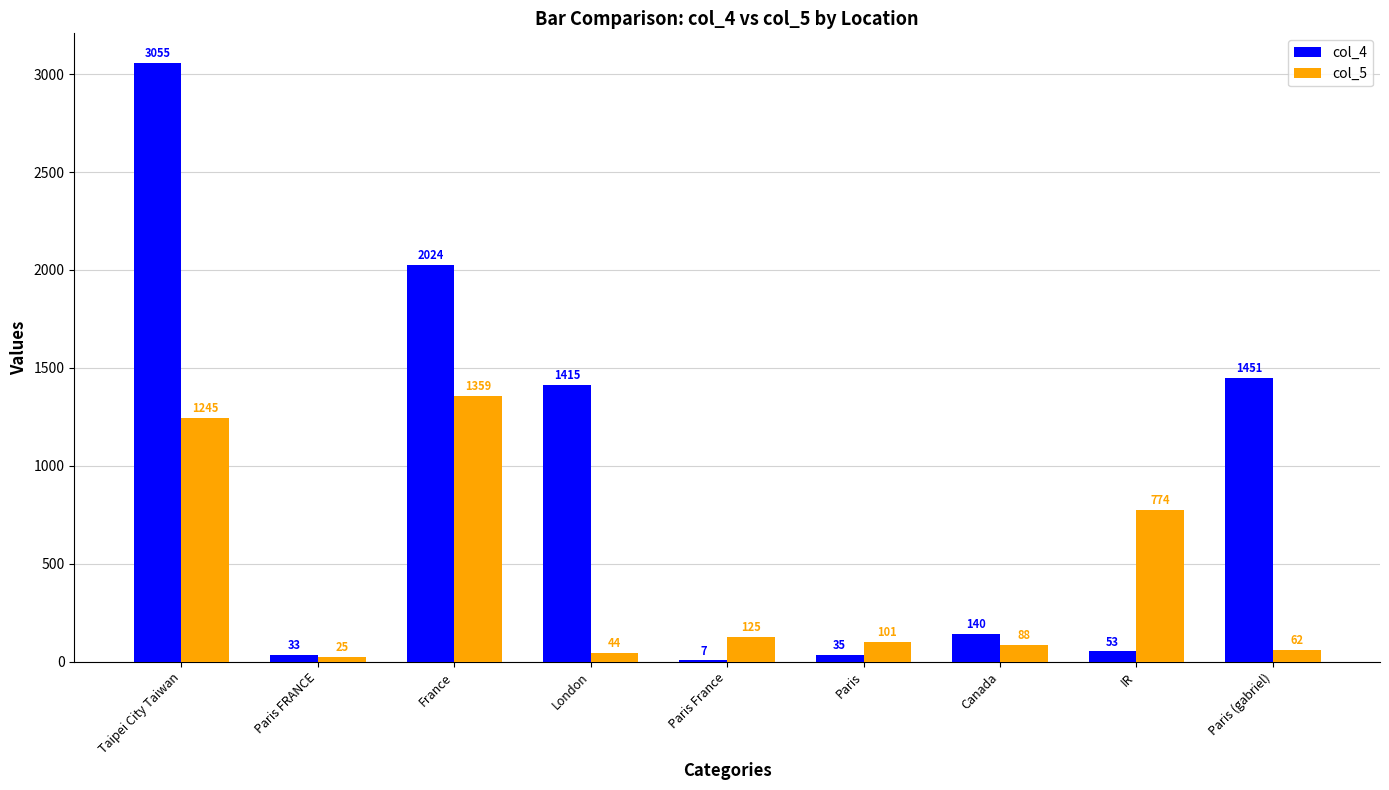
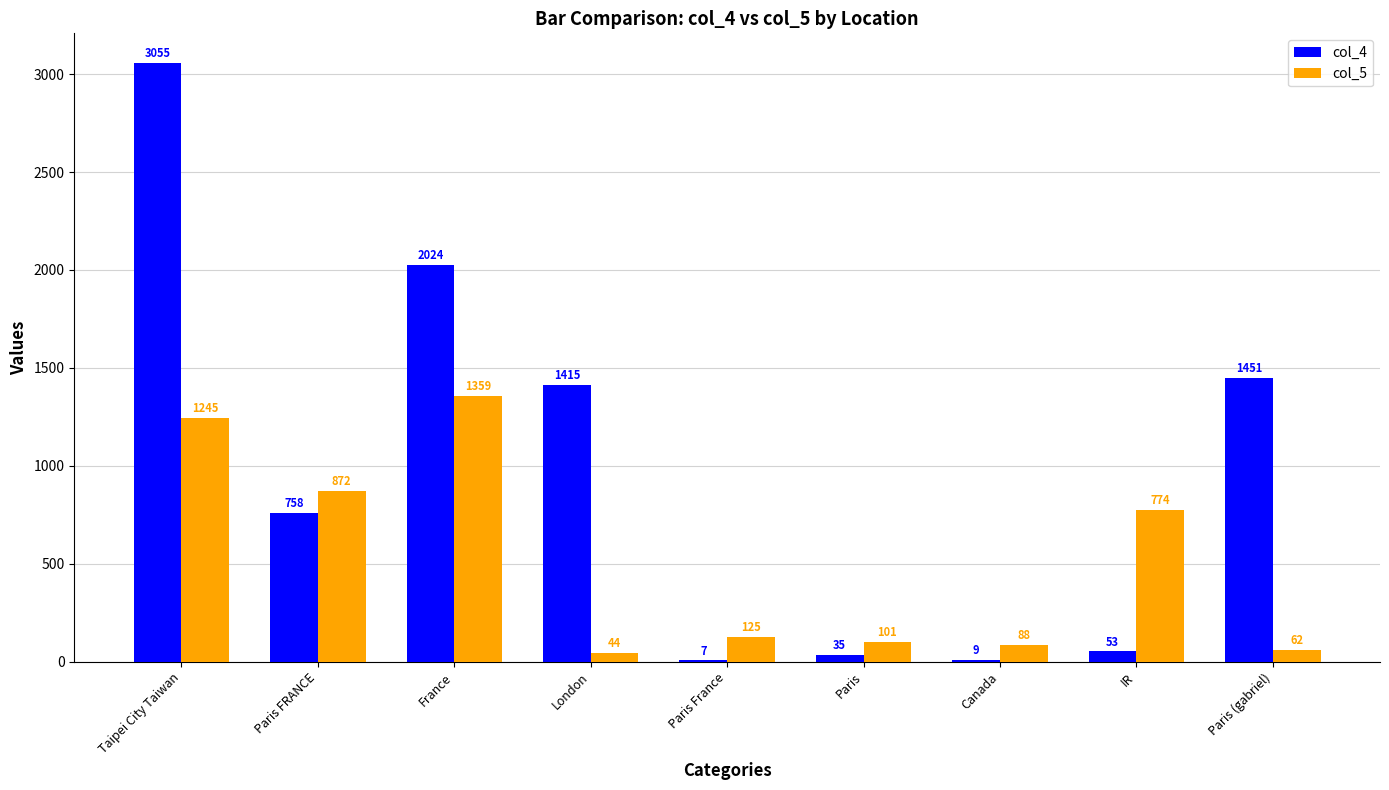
col_4, Paris FRANCE: 33 -> 758
col_5, Paris FRANCE: 25 -> 872
col_4, Canada: 140 -> 9
